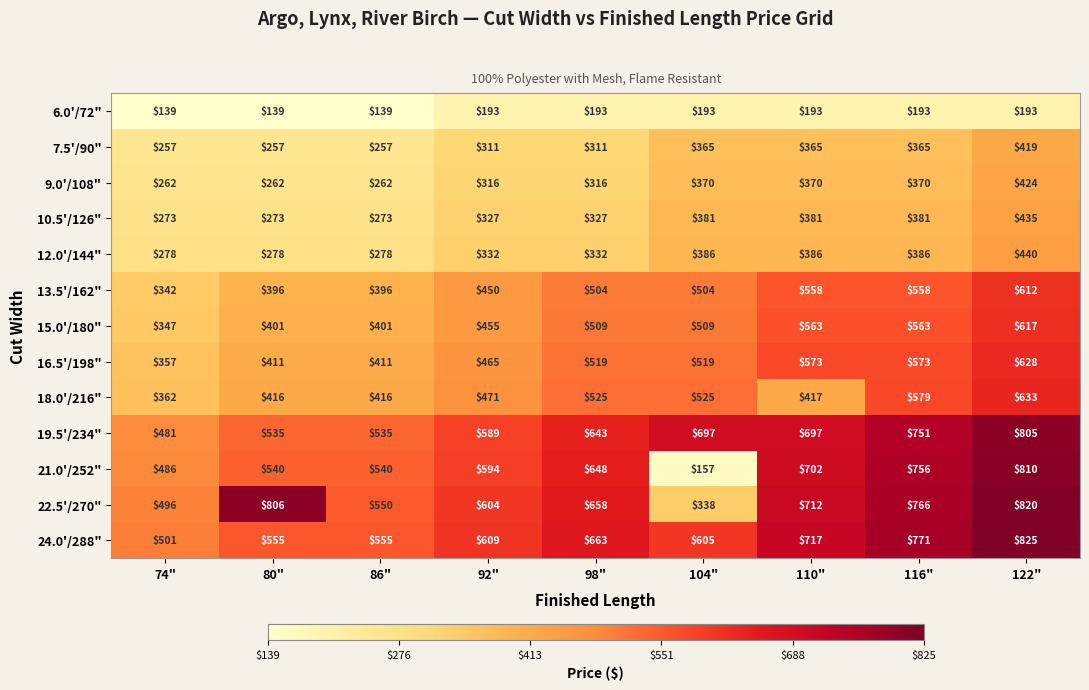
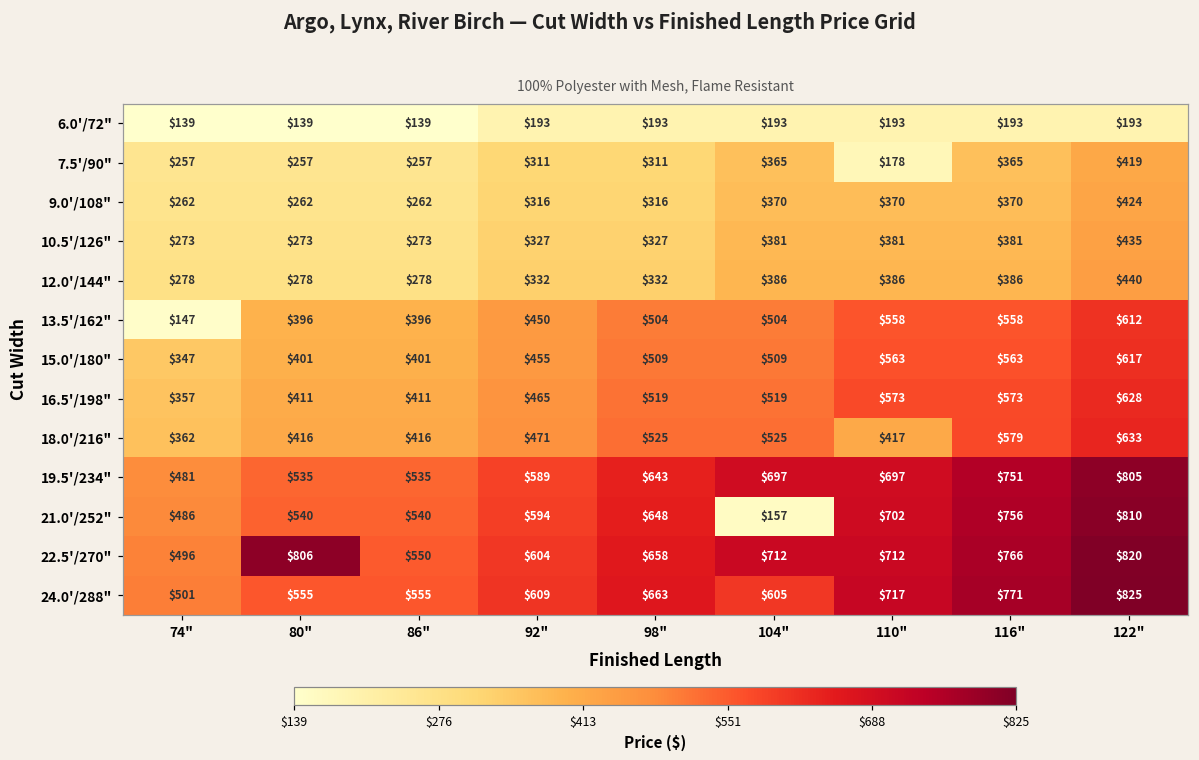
7.5'/90", 110": $365 -> $178
13.5'/162", 74": $342 -> $147
22.5'/270", 104": $338 -> $712
